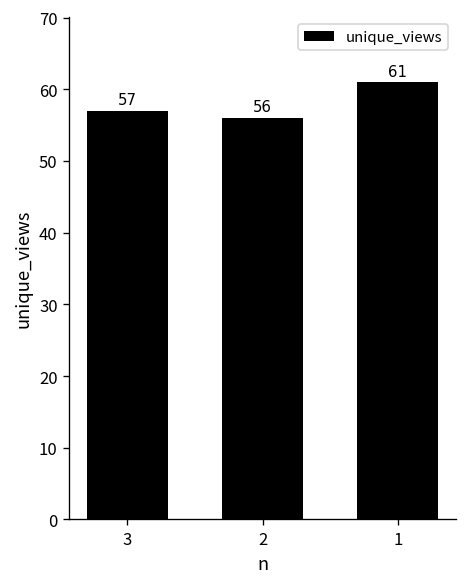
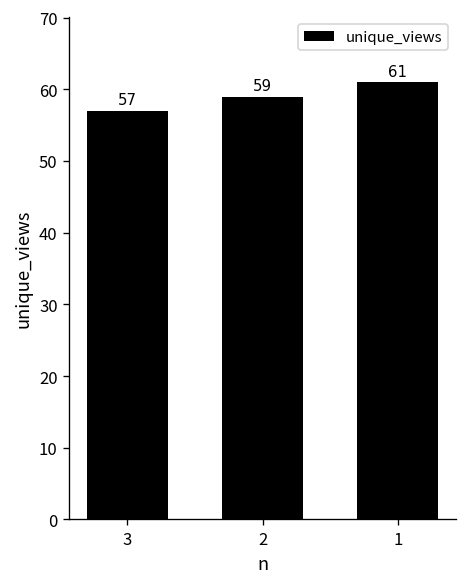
2: 56 -> 59
